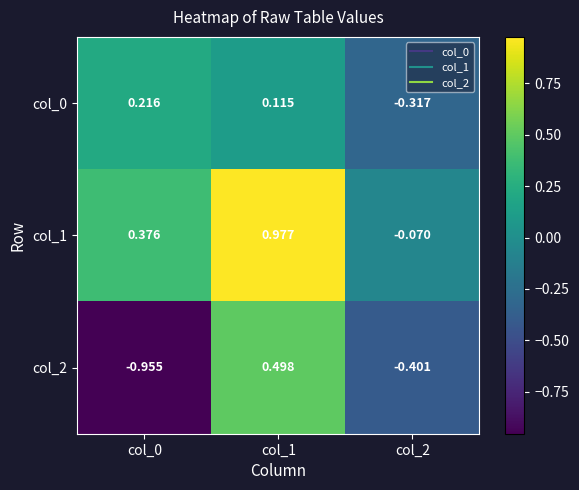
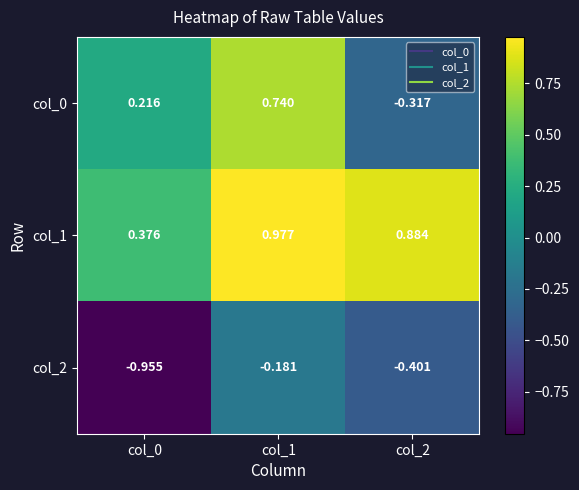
col_0, col_1: 0.115 -> 0.740
col_1, col_2: -0.070 -> 0.884
col_2, col_1: 0.498 -> -0.181
